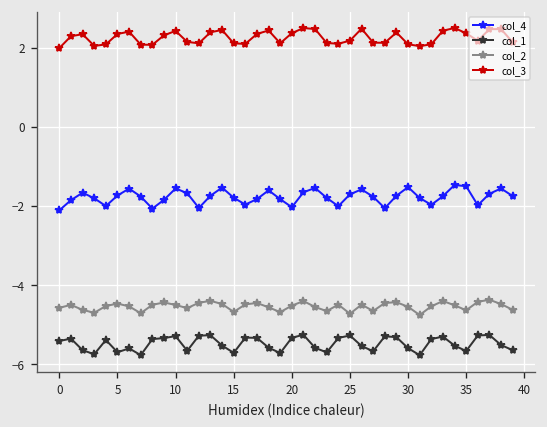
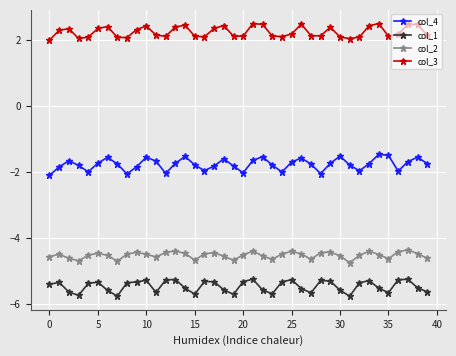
col_1, 5: -5.7 -> -5.3
col_3, 20: 2.4 -> 2.1
col_2, 25: -4.7 -> -4.4
col_3, 35: 2.4 -> 2.1
